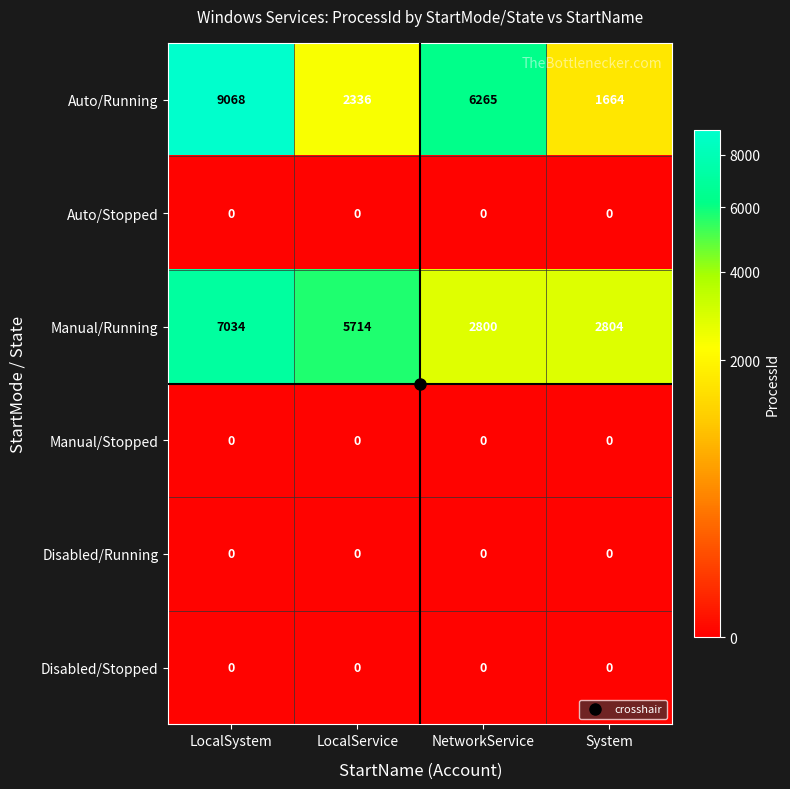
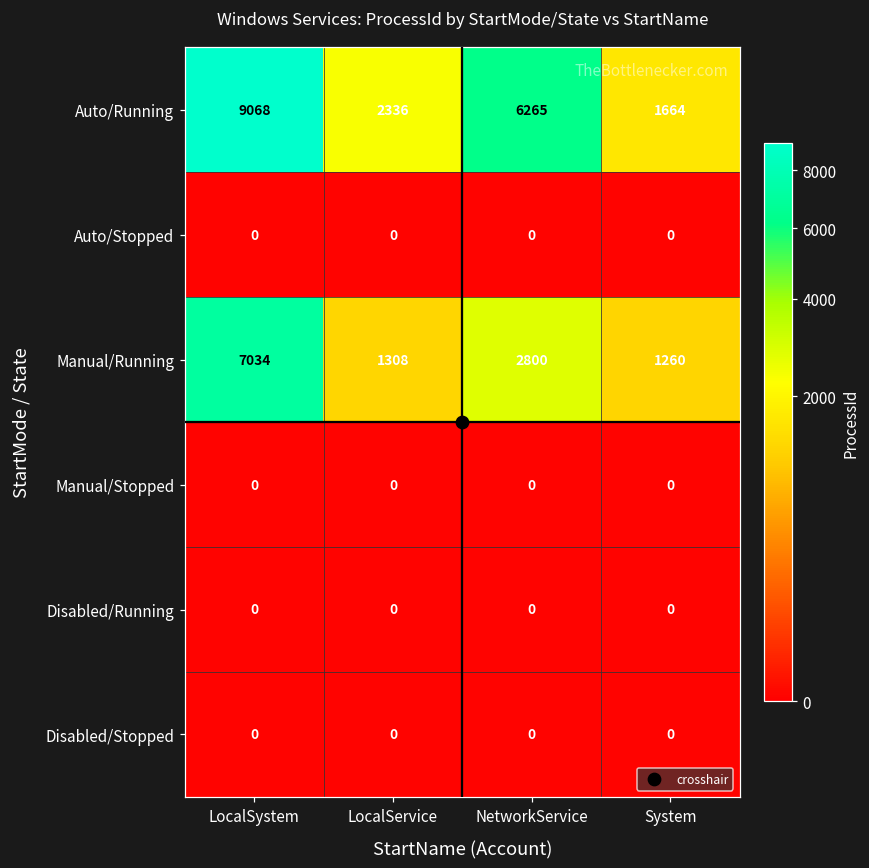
Manual/Running, LocalService: 5714 -> 1308
Manual/Running, System: 2804 -> 1260
